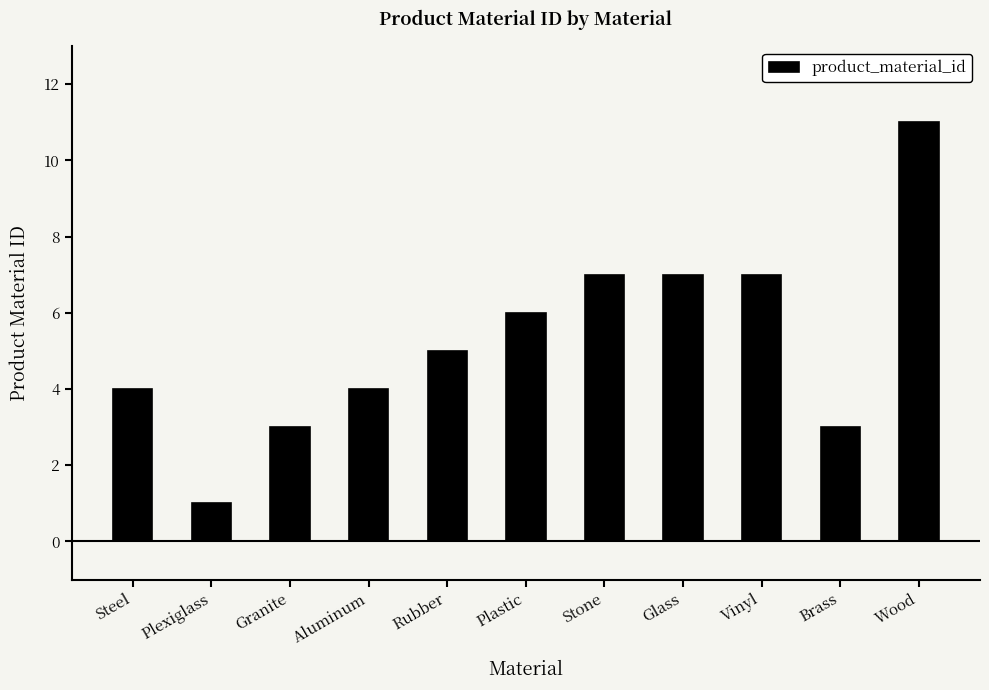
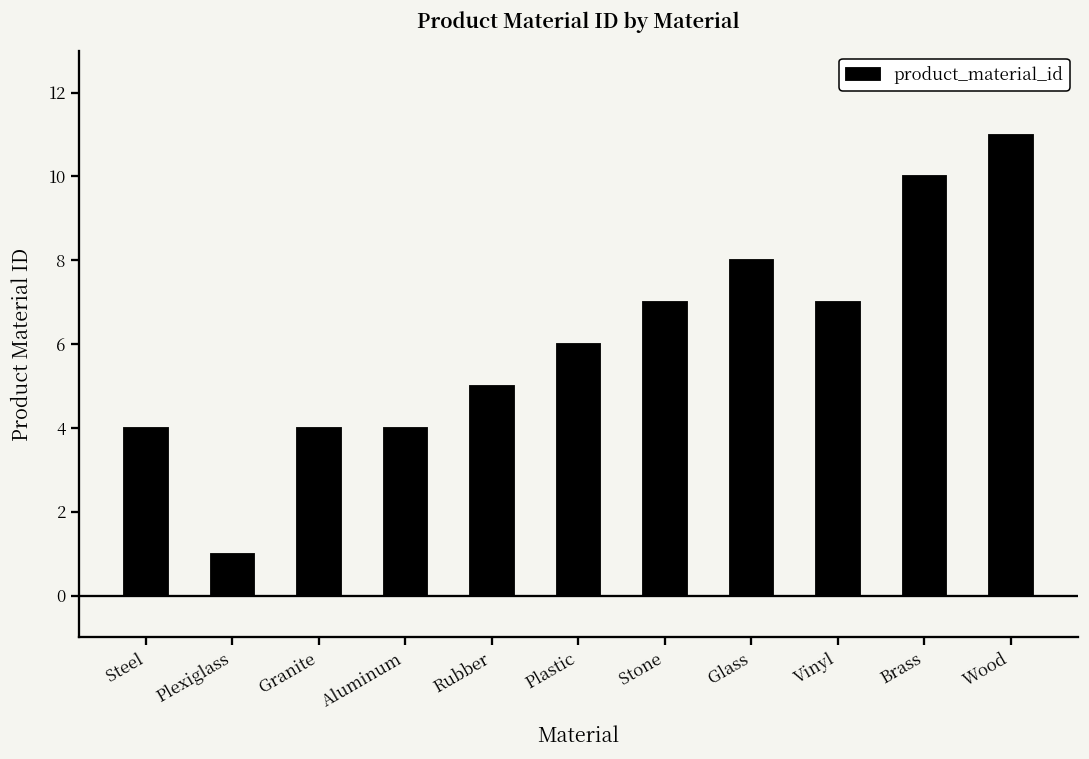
Granite: 3 -> 4
Glass: 7 -> 8
Brass: 3 -> 10
